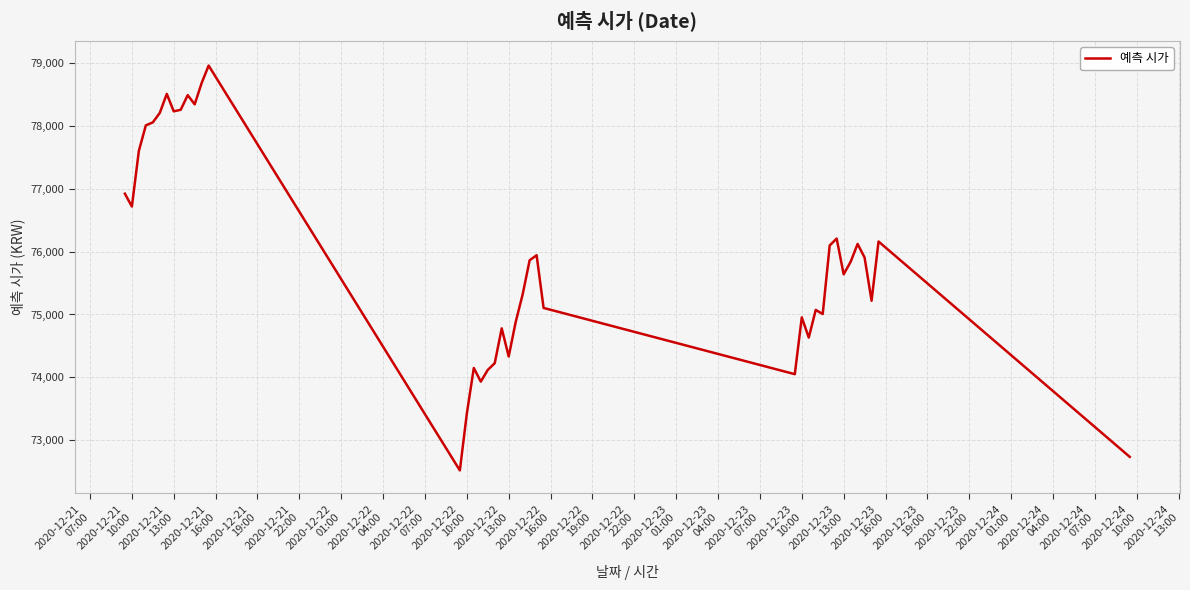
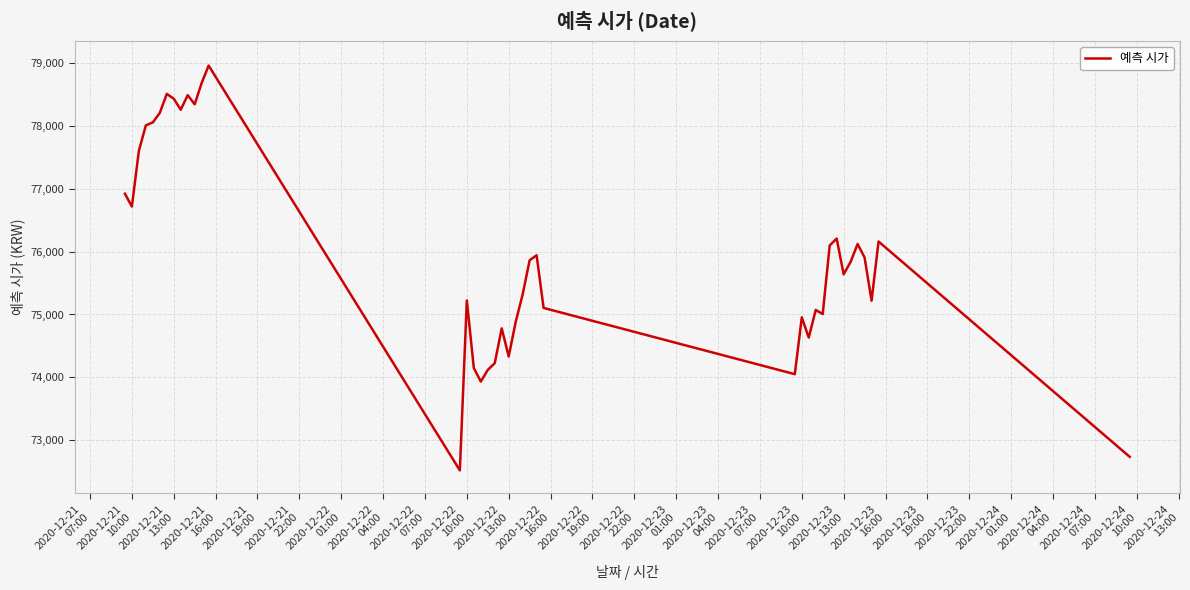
2020-12-21 13:00: 78,200 -> 78,400
2020-12-22 10:00: 73,400 -> 75,200
